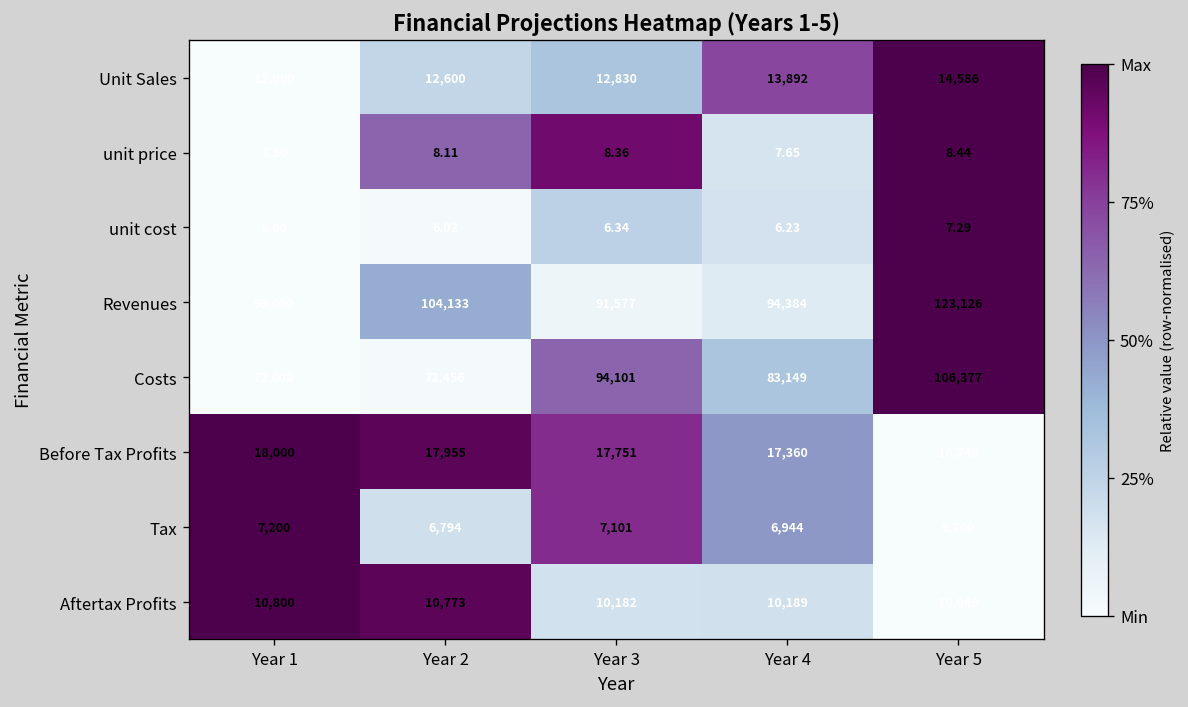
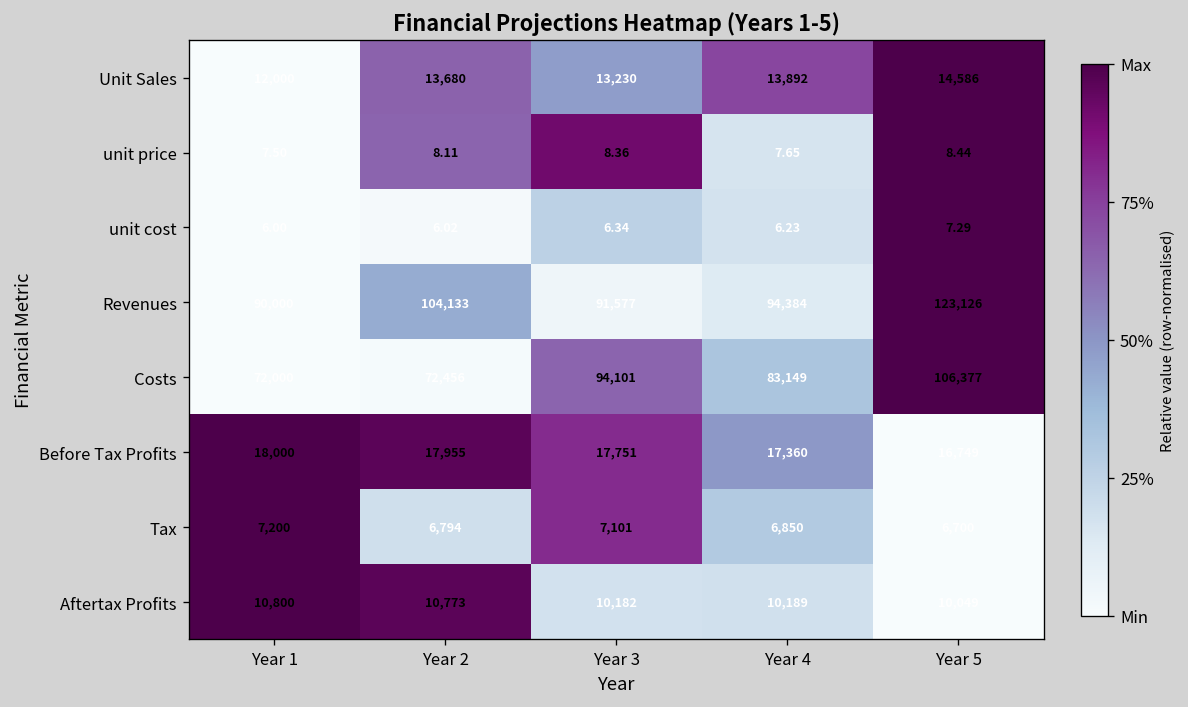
Unit Sales, Year 2: 12,600 -> 13,680
Unit Sales, Year 3: 12,830 -> 13,230
Tax, Year 4: 6,944 -> 6,850
